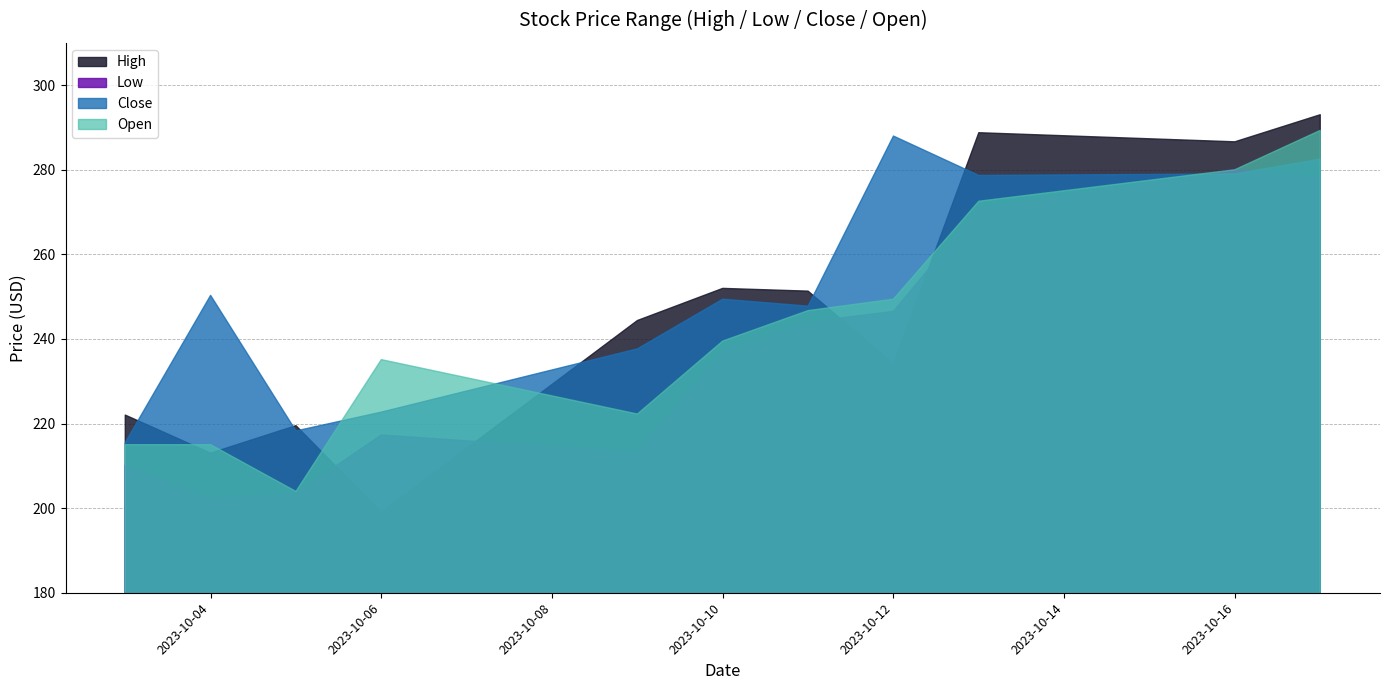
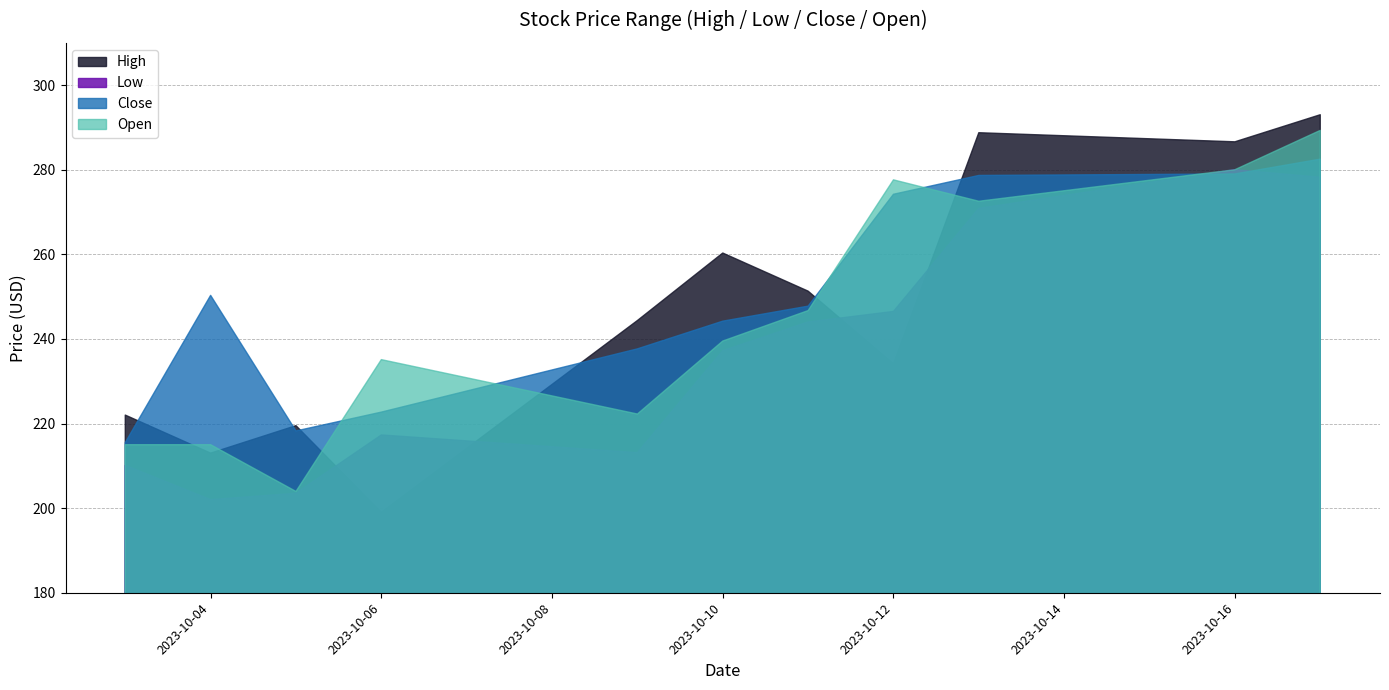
High, 2023-10-10: 252 -> 260
Close, 2023-10-10: 249 -> 244
Close, 2023-10-12: 288 -> 274
Open, 2023-10-12: 249 -> 278
